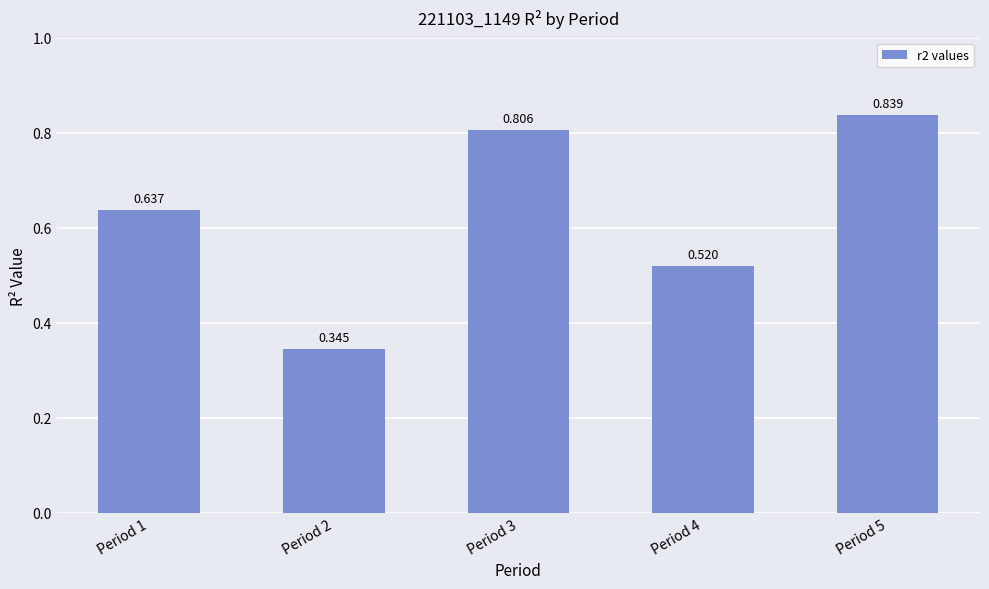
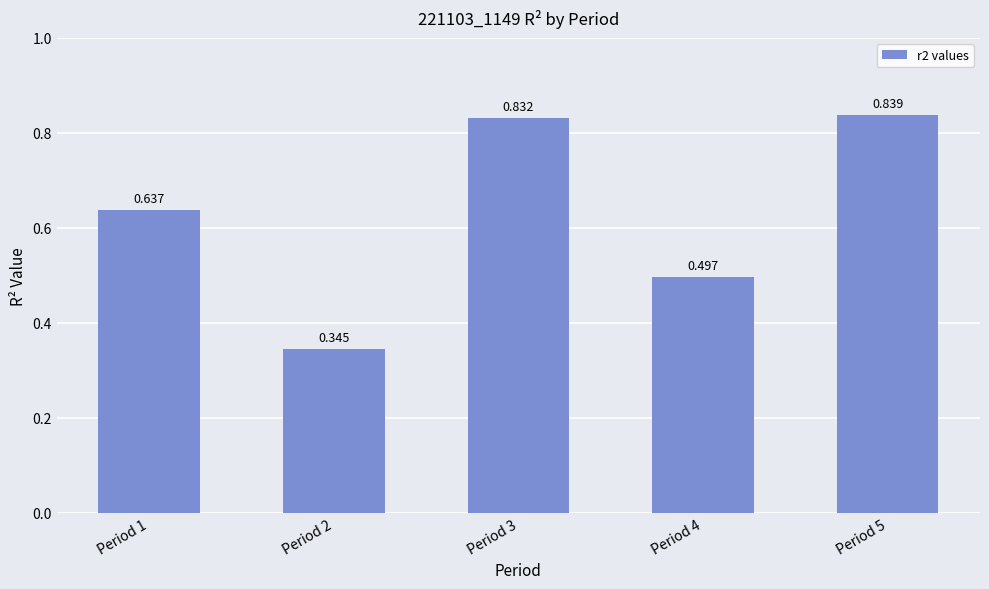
Period 3: 0.806 -> 0.832
Period 4: 0.520 -> 0.497
